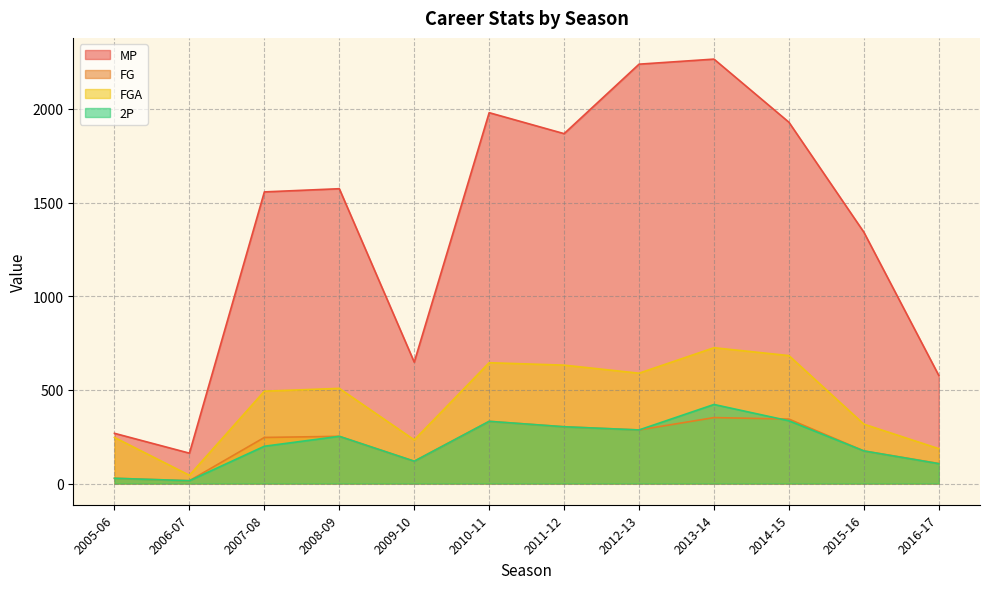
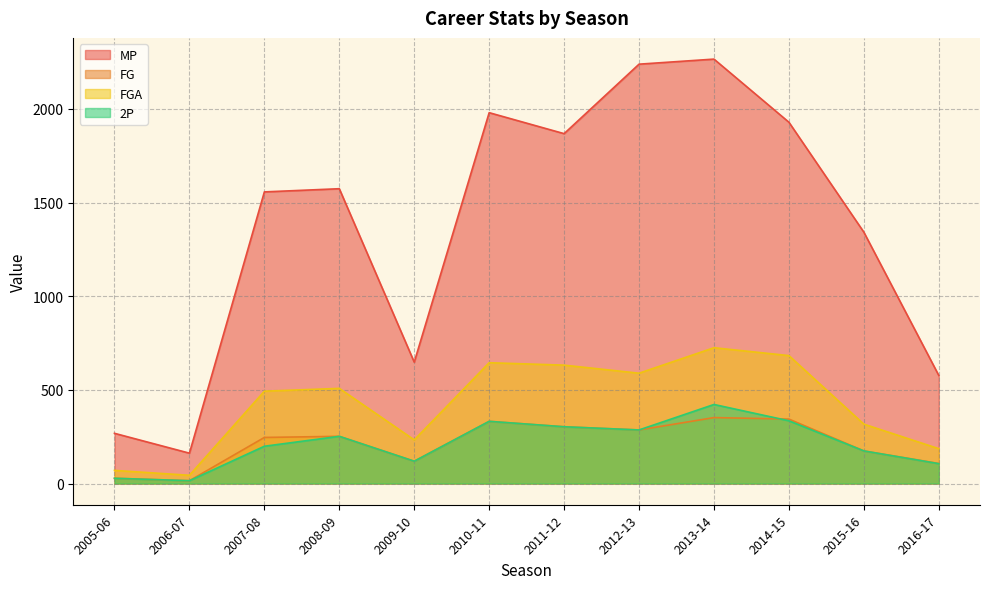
FGA, 2005-06: 250 -> 70
